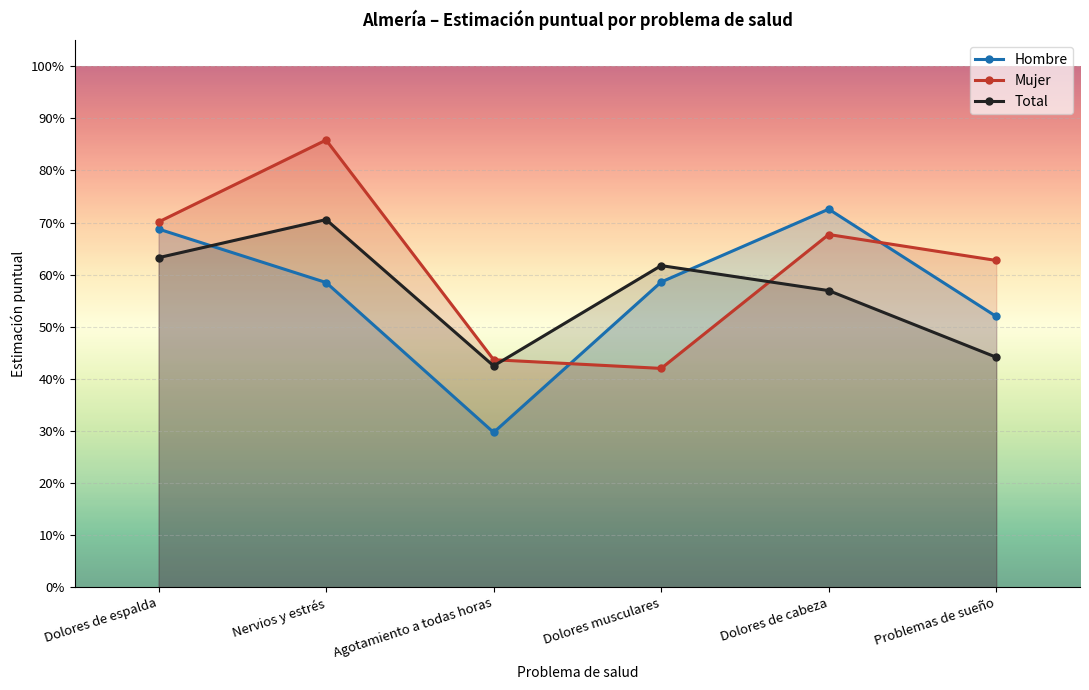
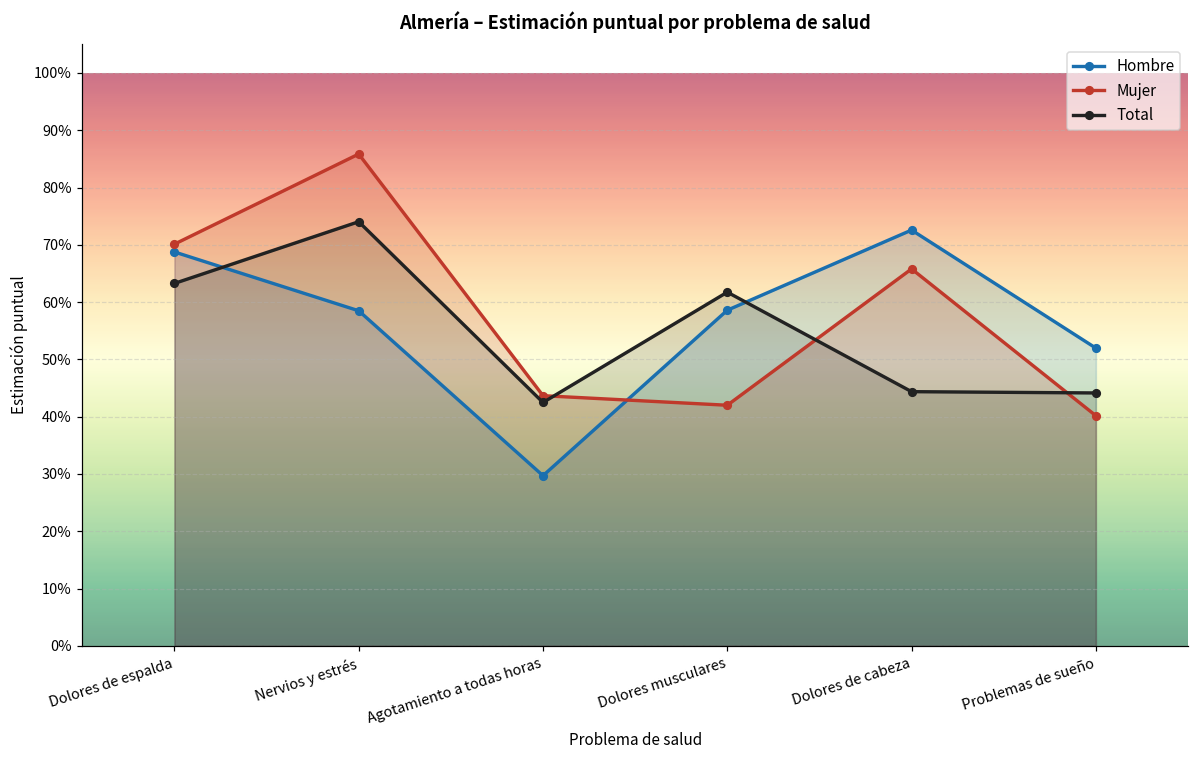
Total, Nervios y estrés: 71% -> 74%
Mujer, Dolores de cabeza: 68% -> 66%
Total, Dolores de cabeza: 57% -> 44%
Mujer, Problemas de sueño: 63% -> 40%
